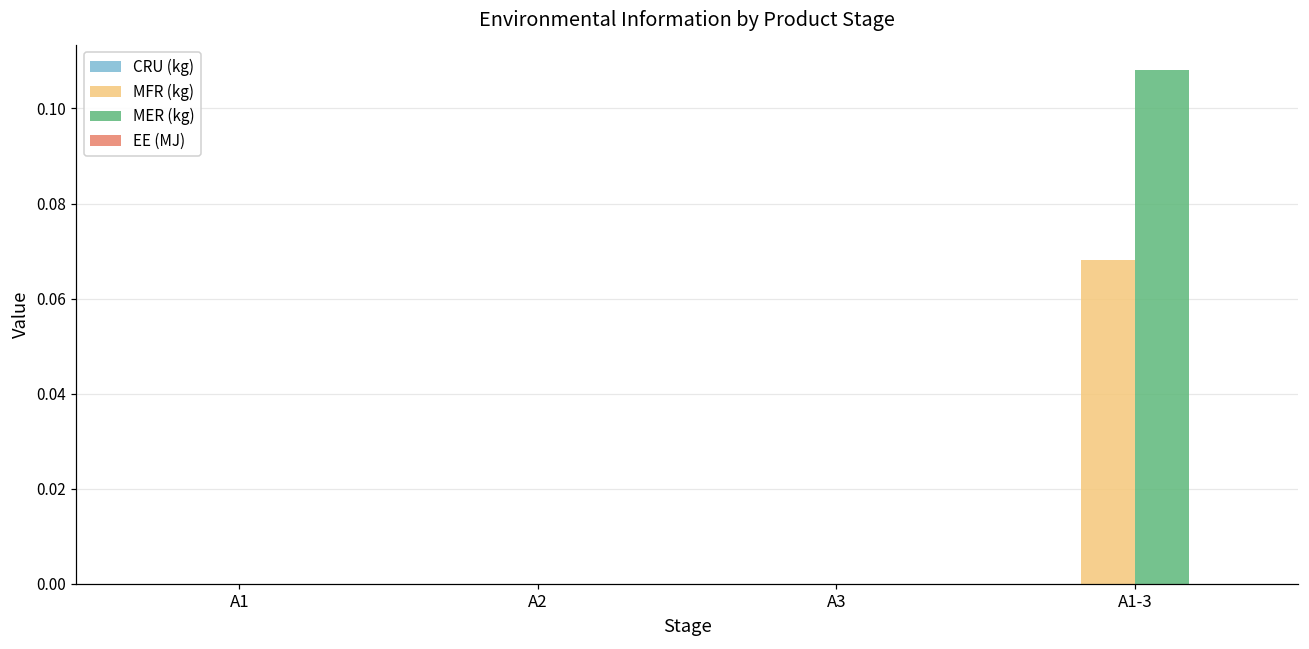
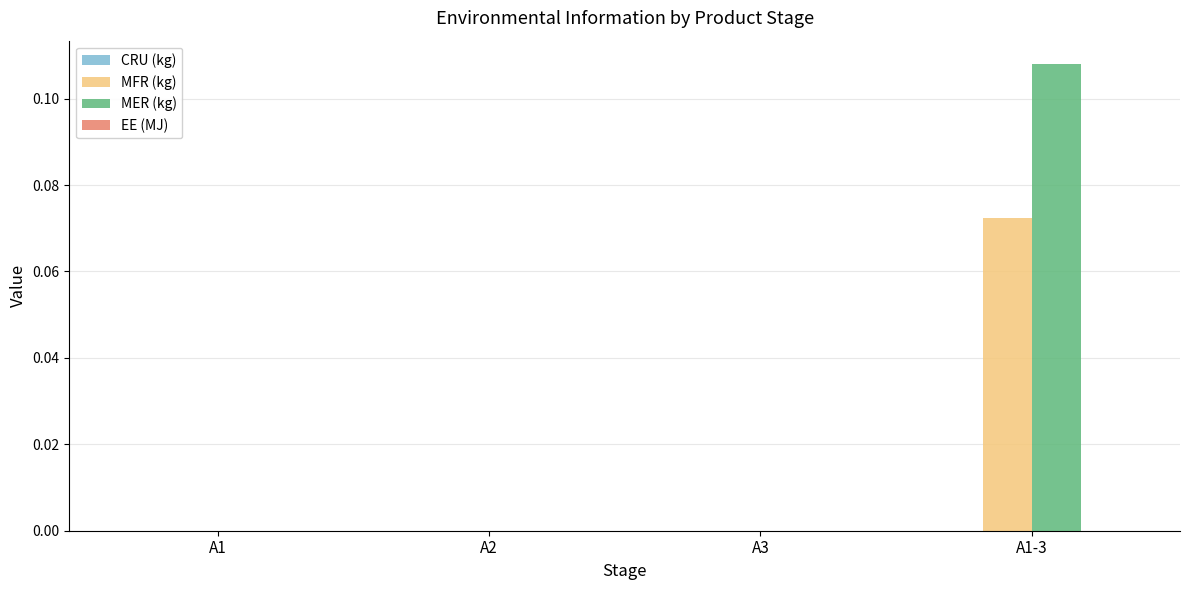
MFR (kg), A1-3: 0.068 -> 0.072
